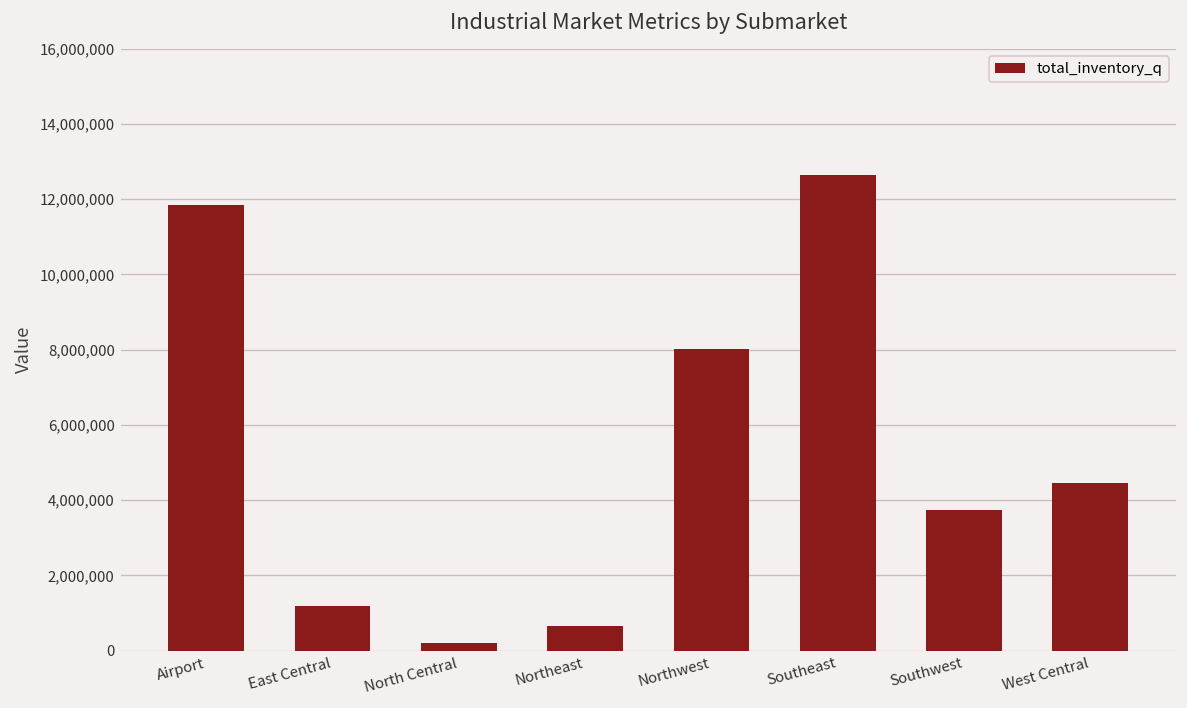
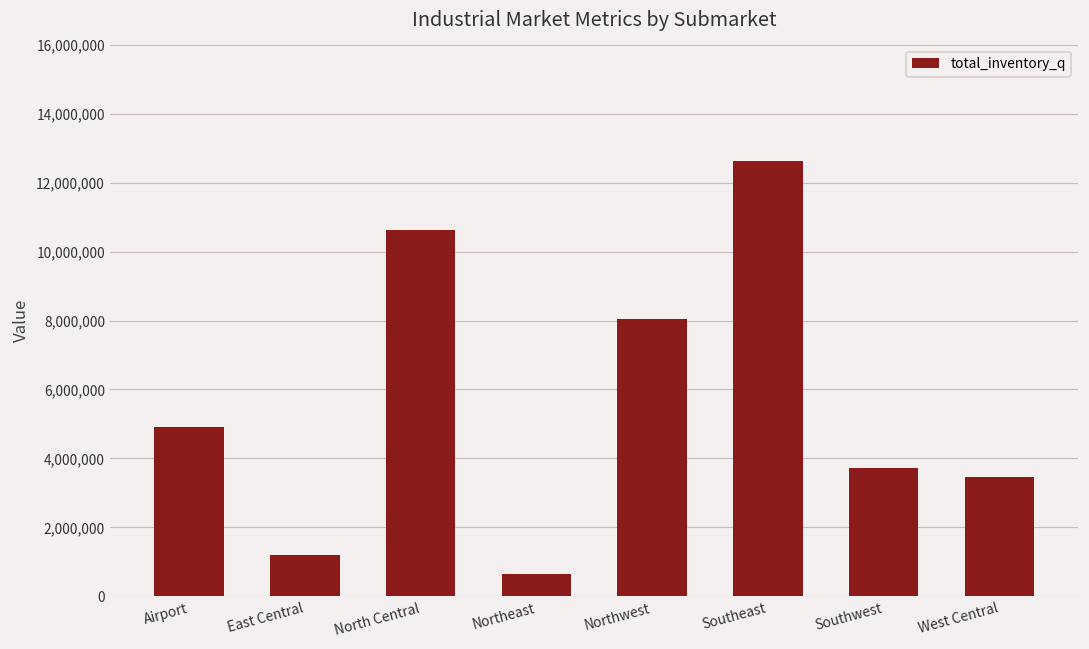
Airport: 11,900,000 -> 4,900,000
North Central: 200,000 -> 10,600,000
West Central: 4,500,000 -> 3,500,000
